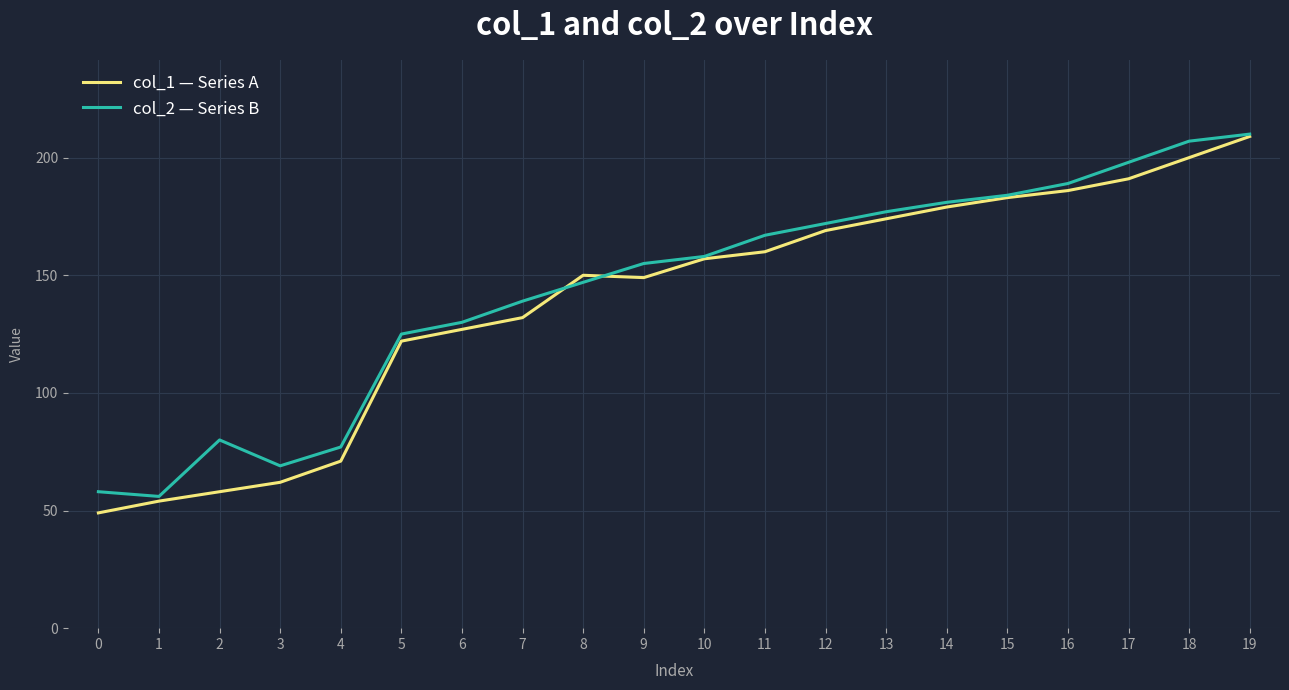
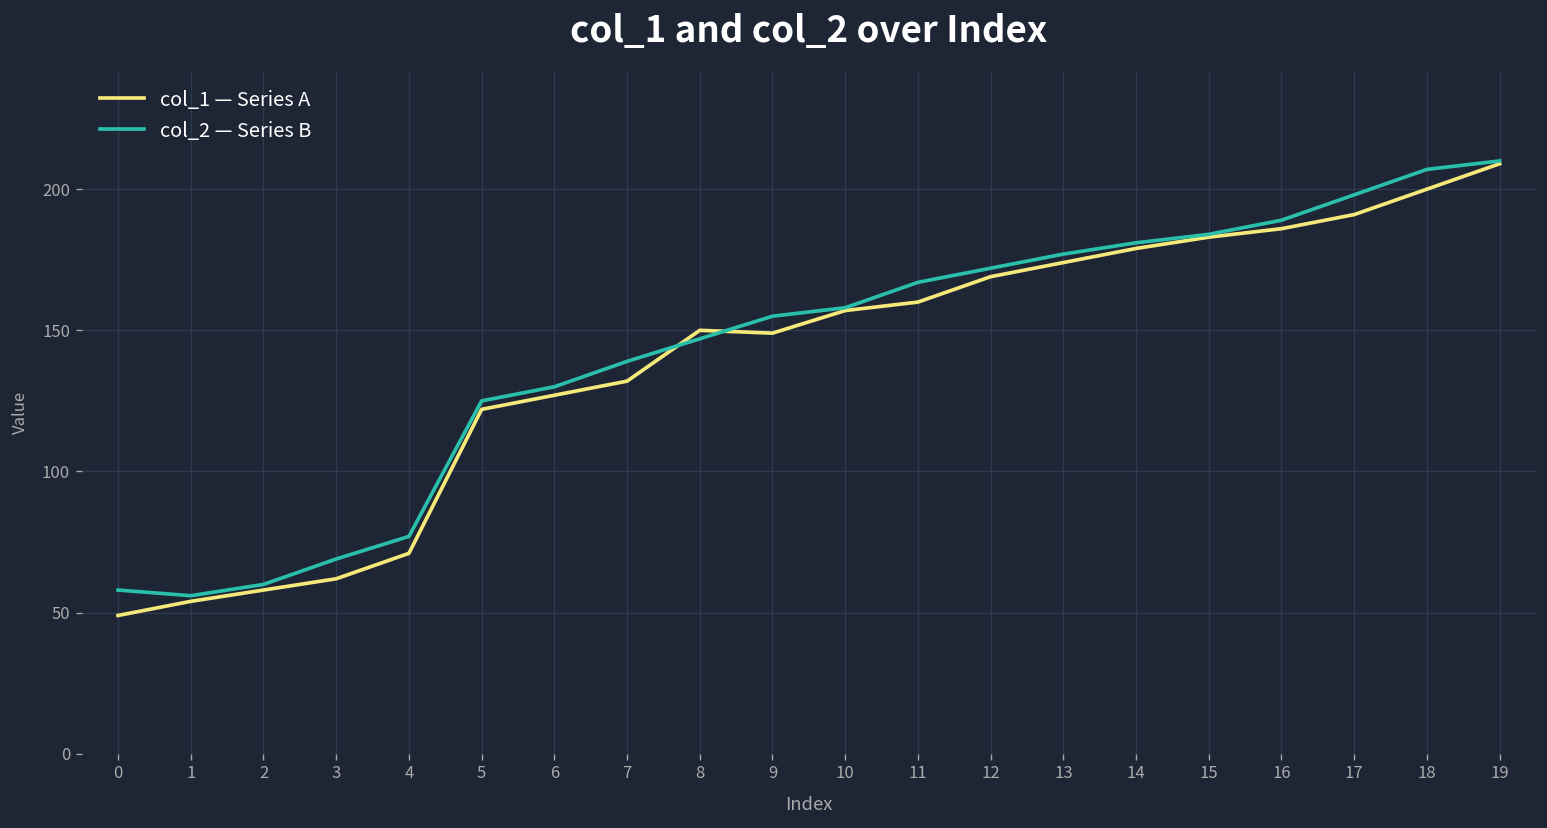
col_2 — Series B, 2: 80 -> 60
